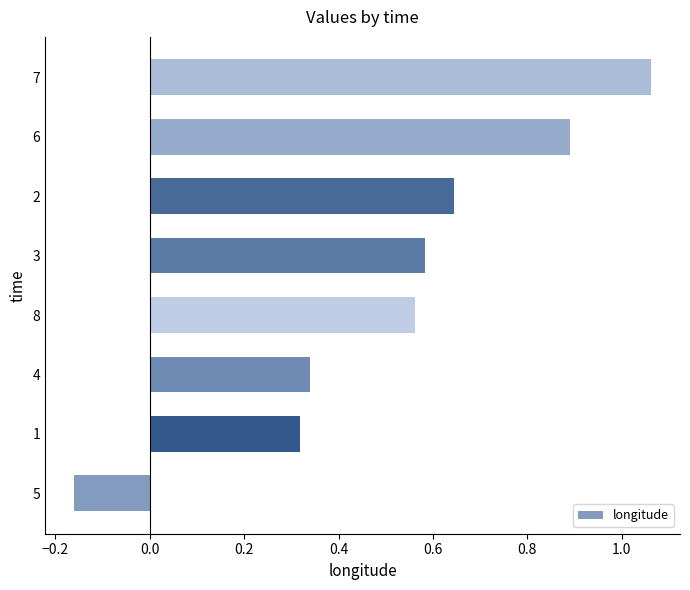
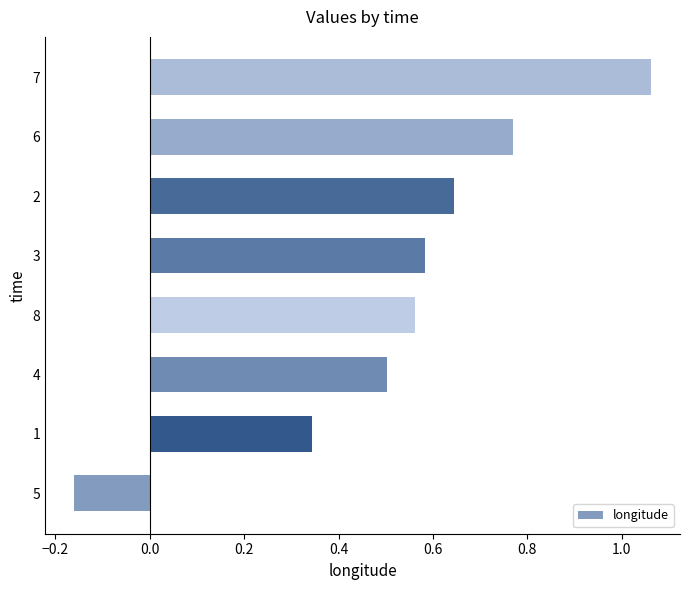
6: 0.89 -> 0.77
4: 0.34 -> 0.50
1: 0.32 -> 0.34
